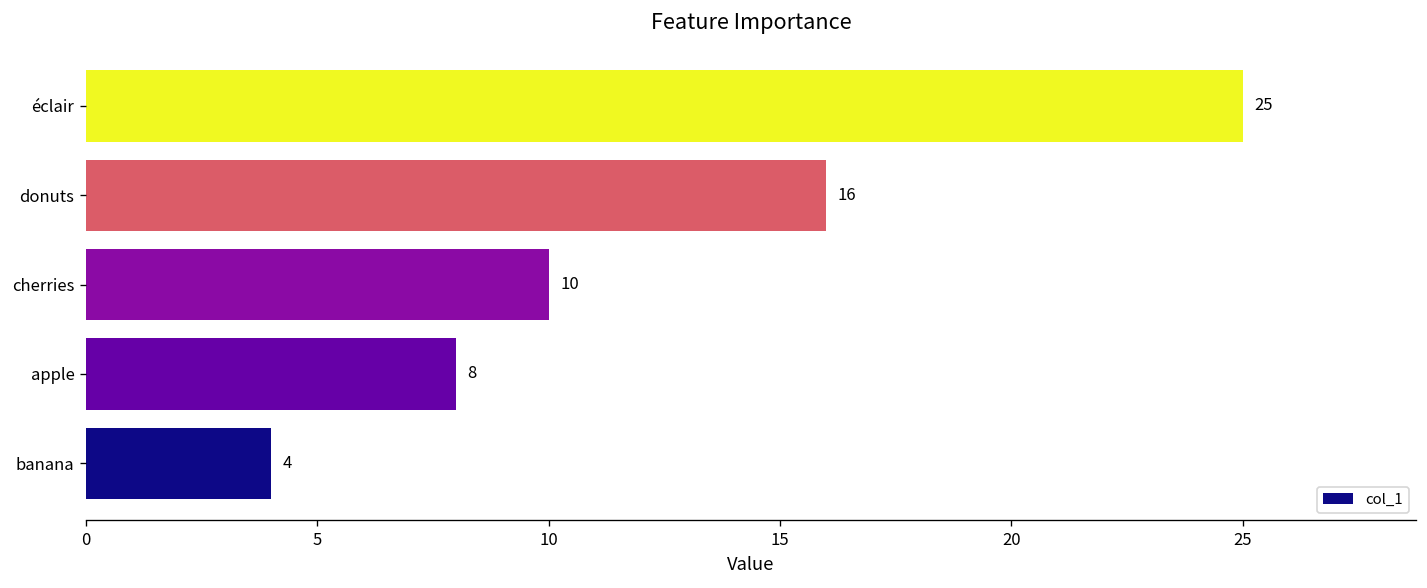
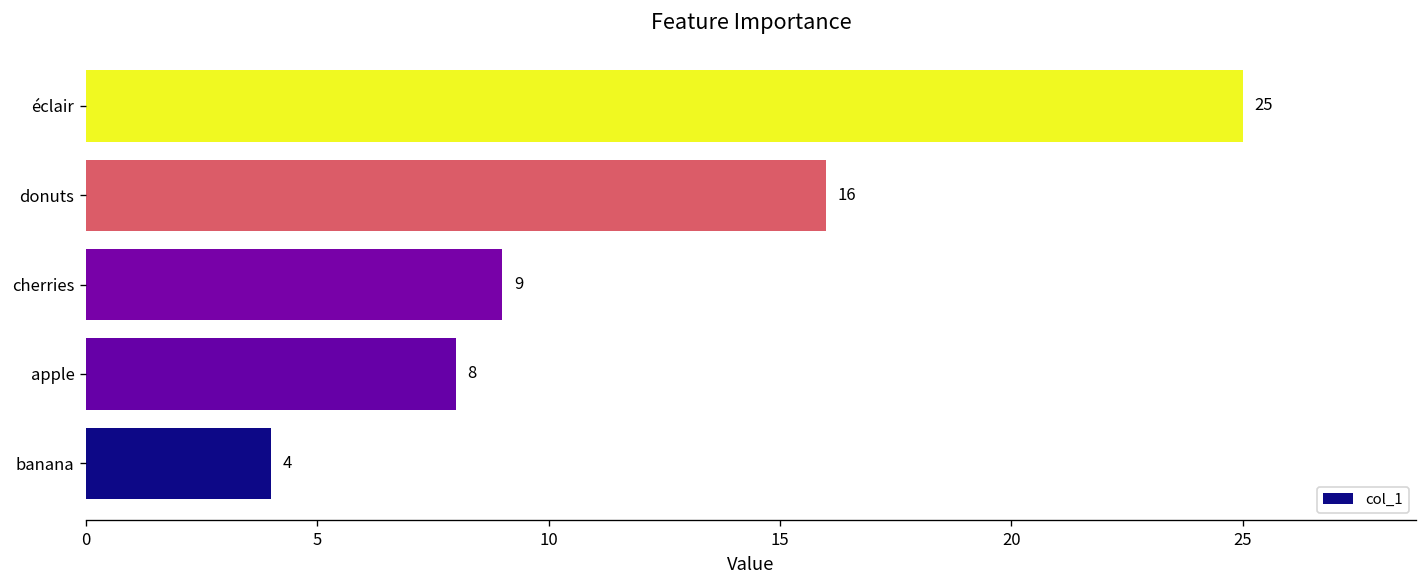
cherries: 10 -> 9
